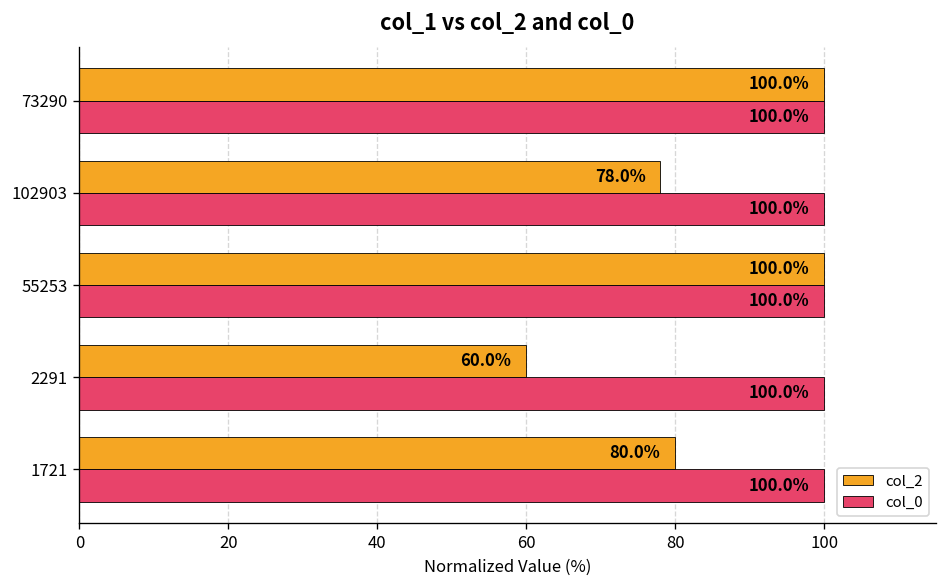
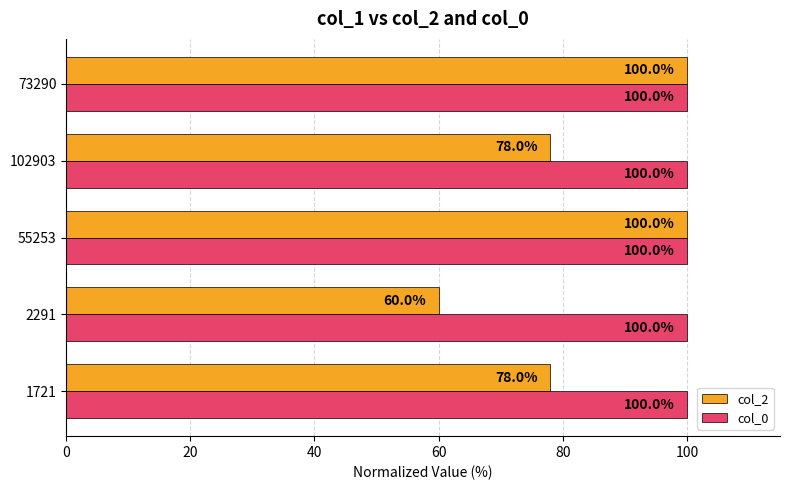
col_2, 1721: 80.0% -> 78.0%
